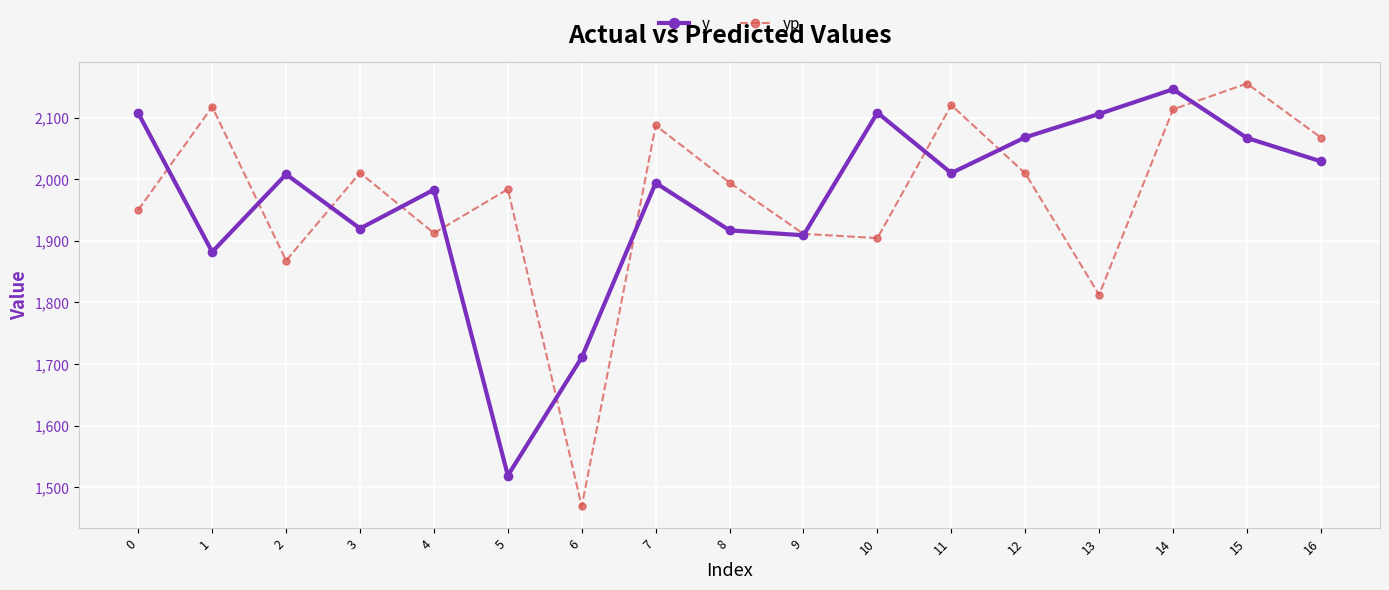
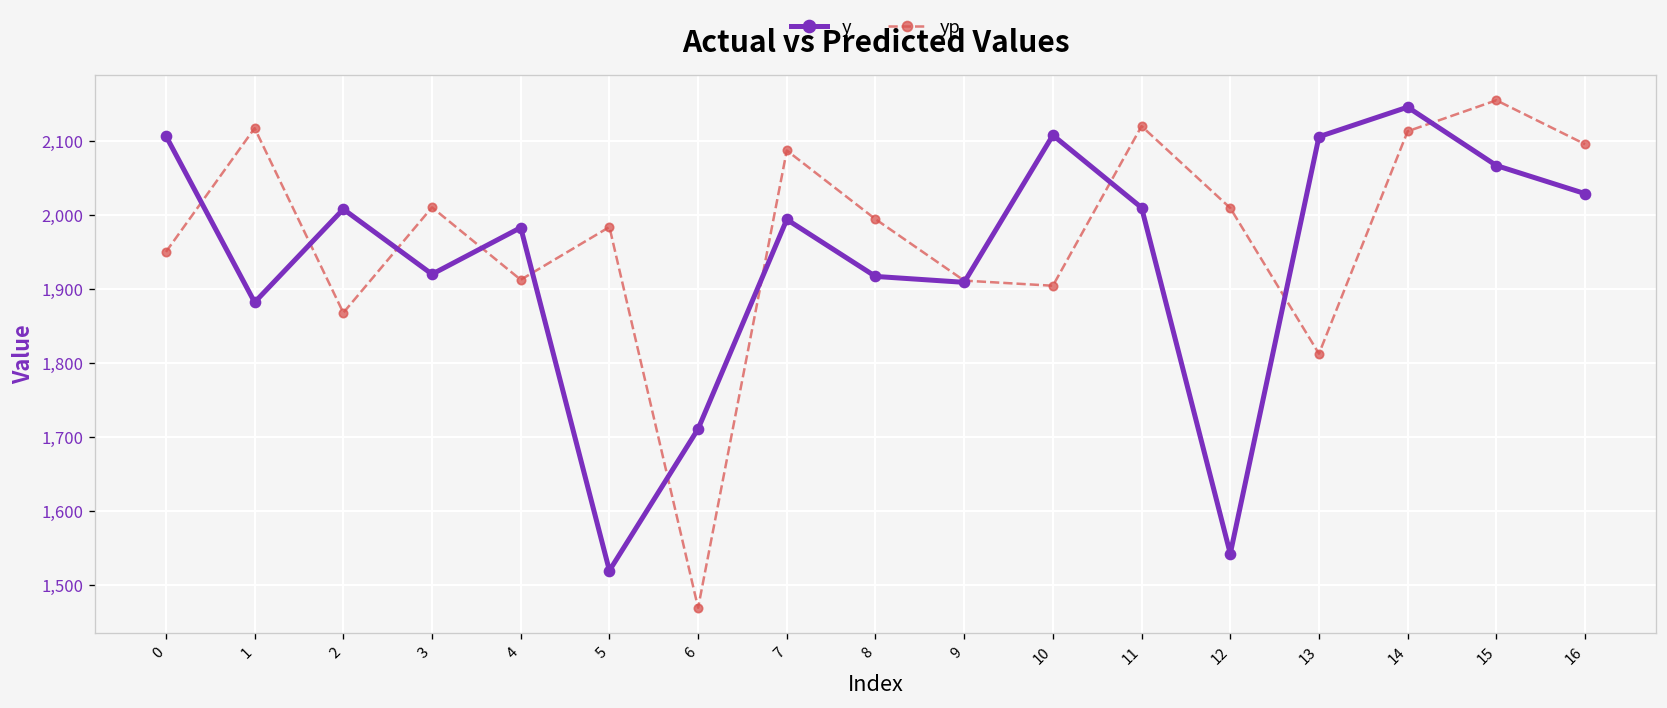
y, 12: 2,070 -> 1,540
yp, 16: 2,070 -> 2,100
